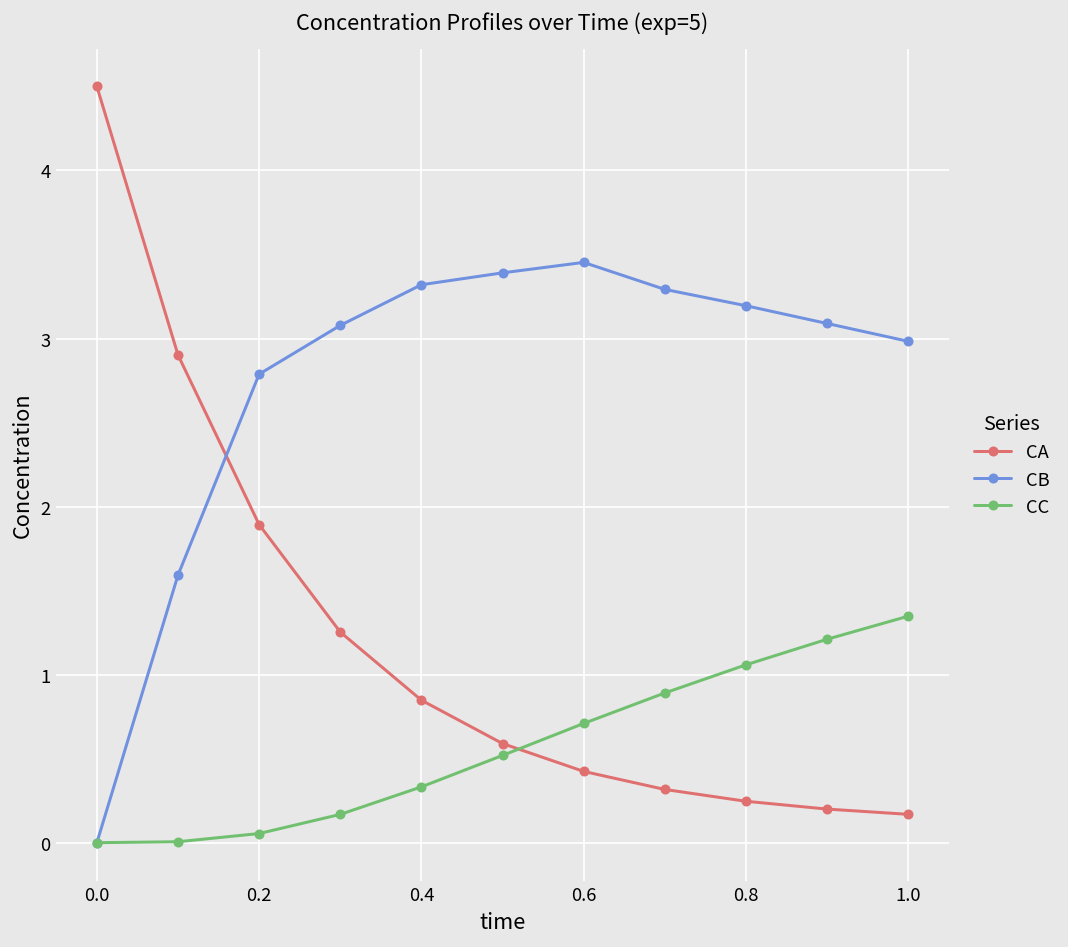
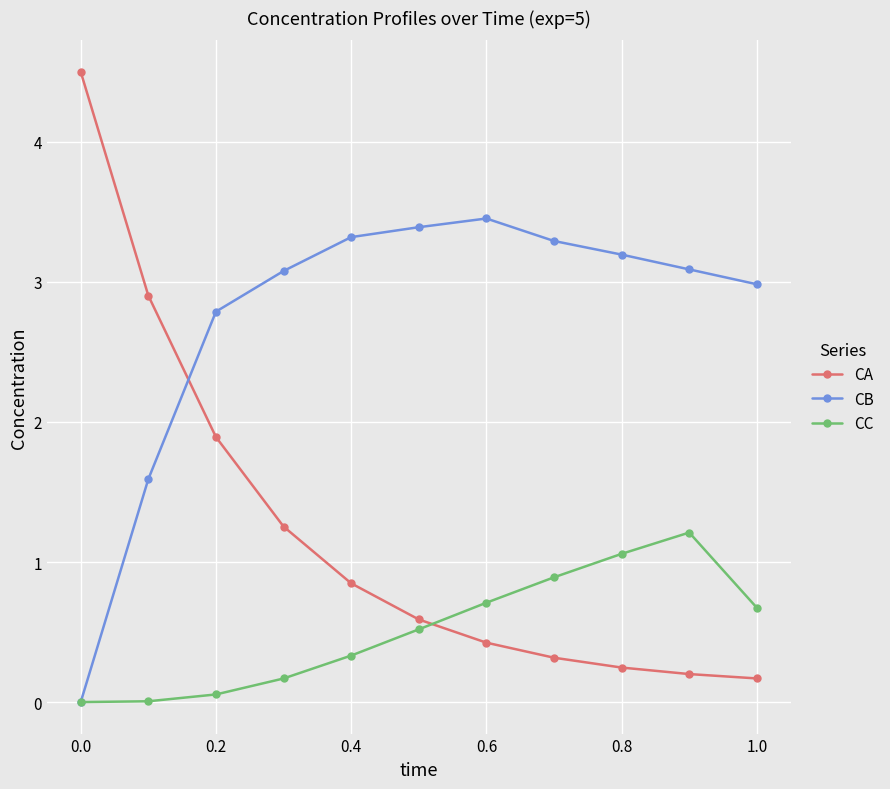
CC, 1.0: 1.35 -> 0.67
